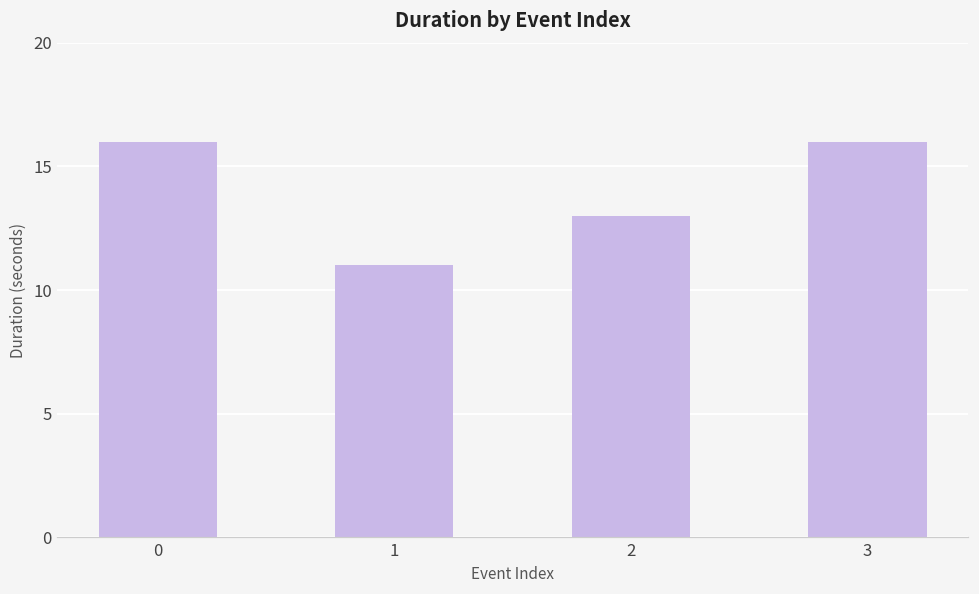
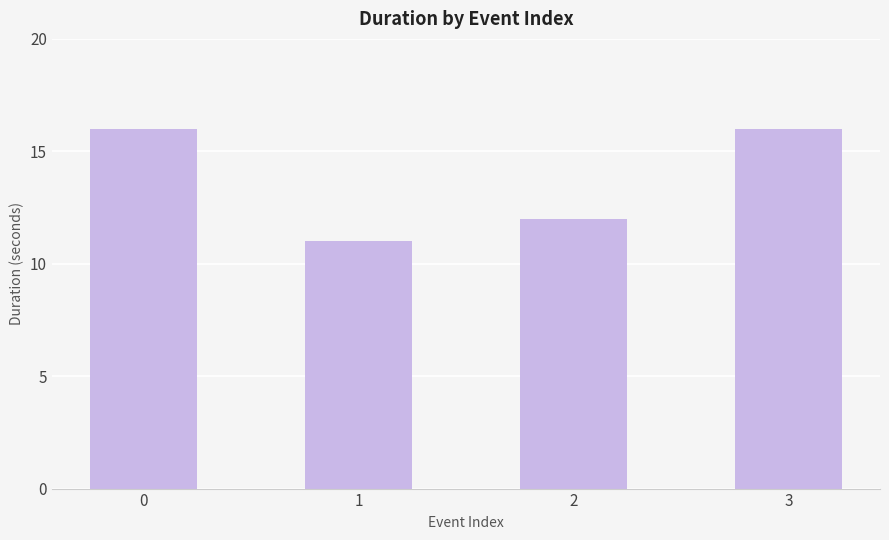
2: 13 -> 12
